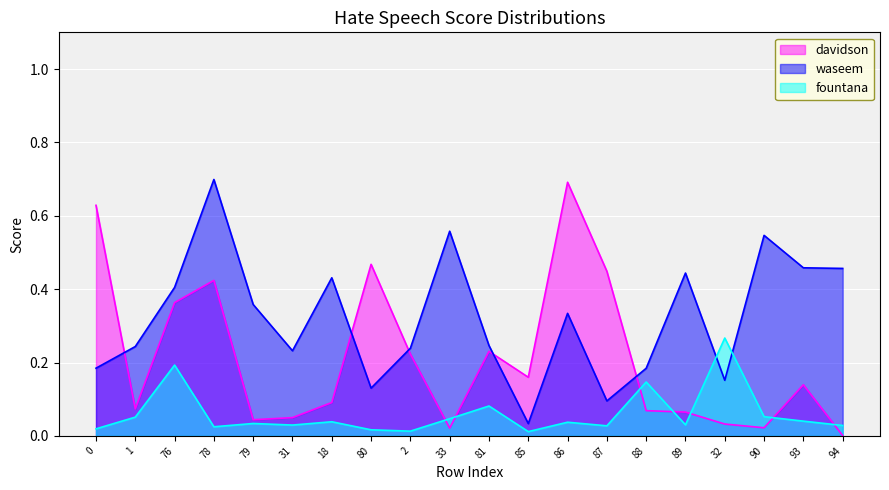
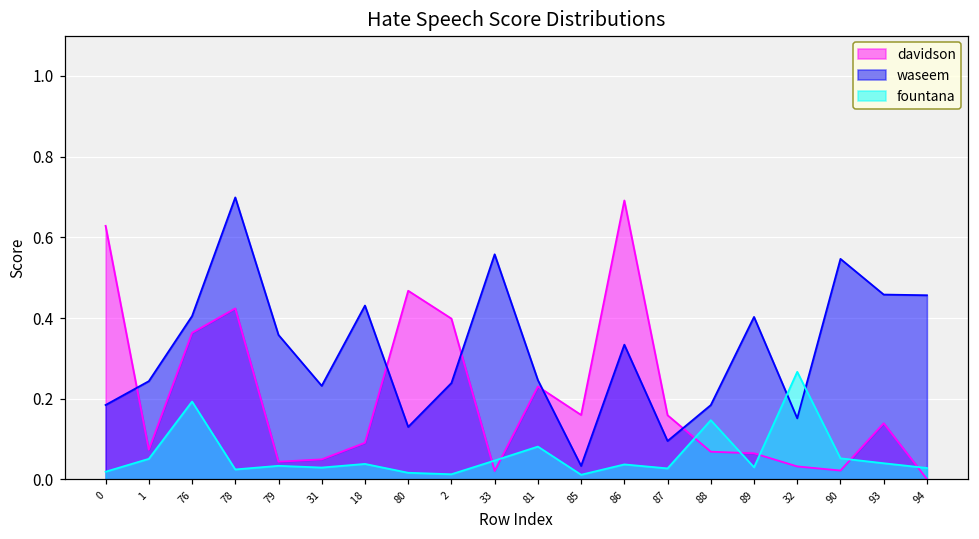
davidson, 2: 0.22 -> 0.40
davidson, 87: 0.45 -> 0.16
waseem, 89: 0.44 -> 0.40
